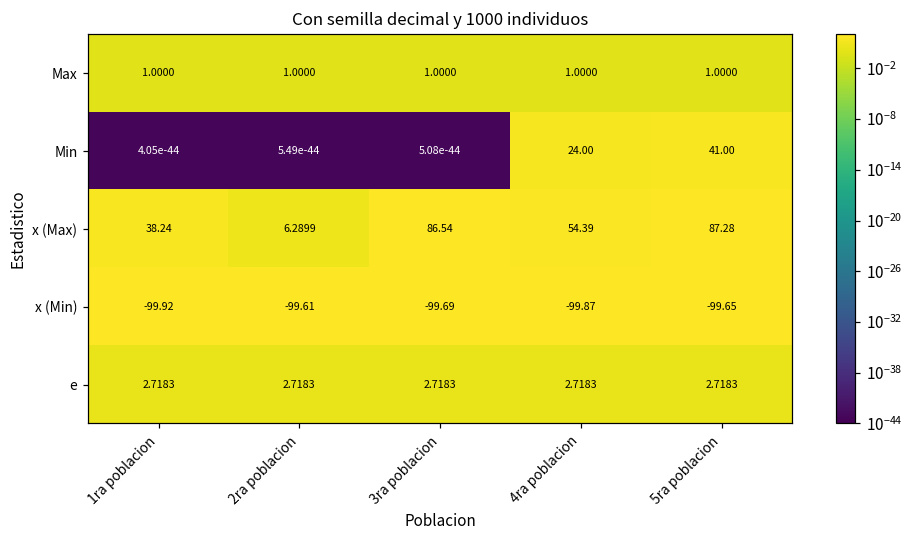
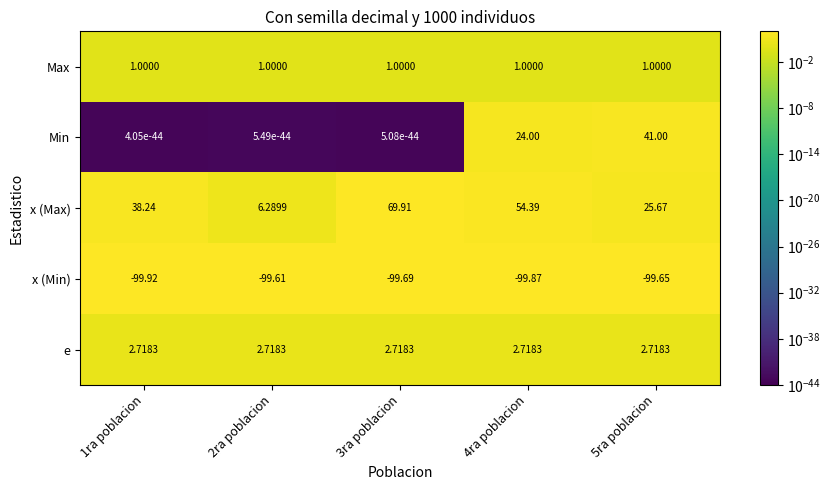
x (Max), 3ra poblacion: 86.54 -> 69.91
x (Max), 5ra poblacion: 87.28 -> 25.67
